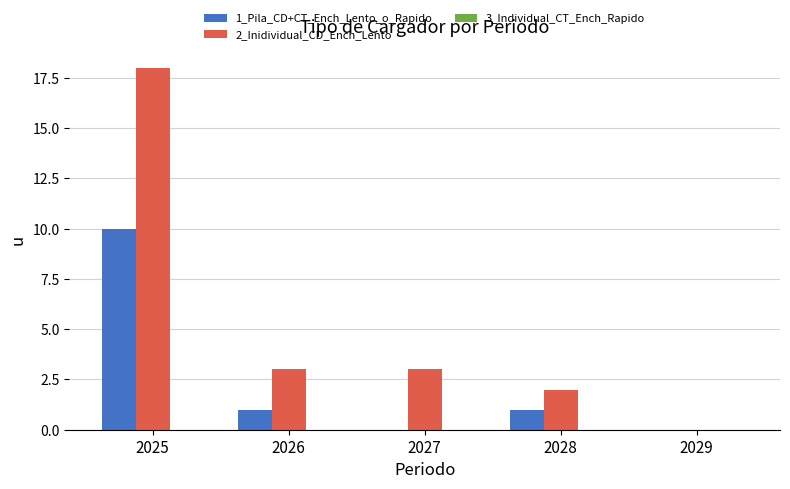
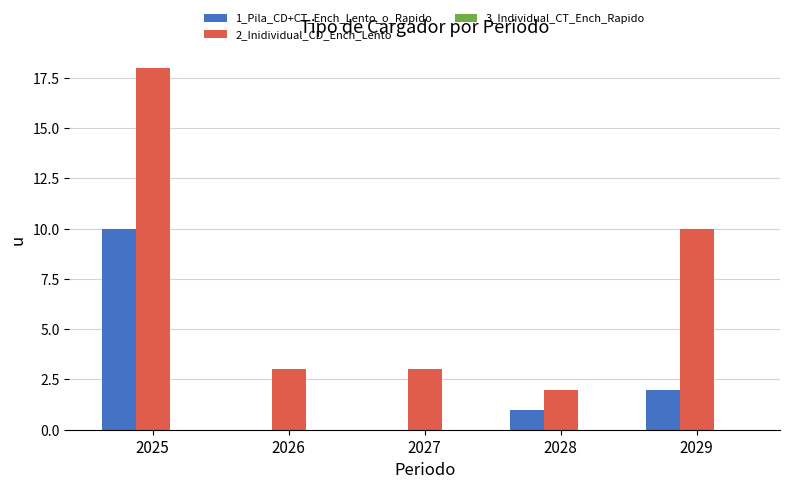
1_Pila_CD+CT_Ench_Lento_o_Rapido, 2026: 1 -> 0
1_Pila_CD+CT_Ench_Lento_o_Rapido, 2029: 0 -> 2
2_Inidividual_CD_Ench_Lento, 2029: 0 -> 10
